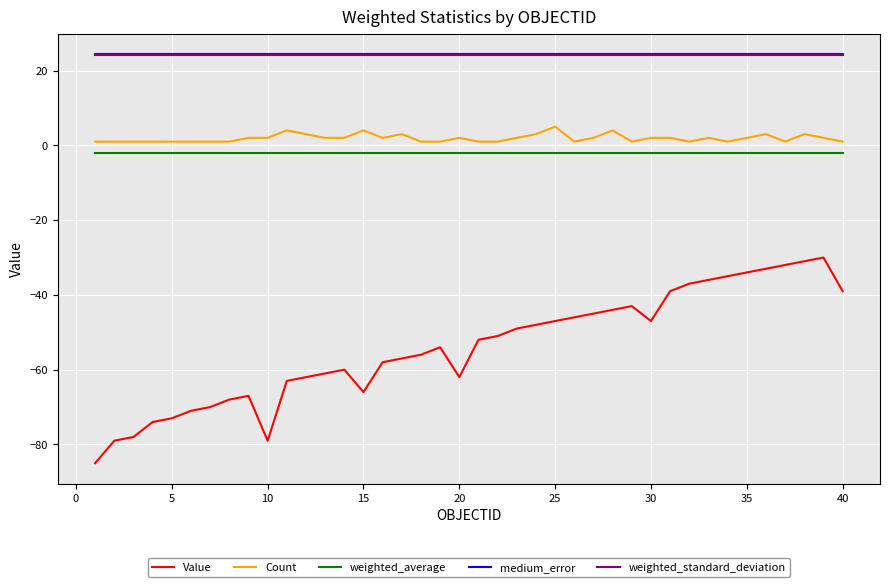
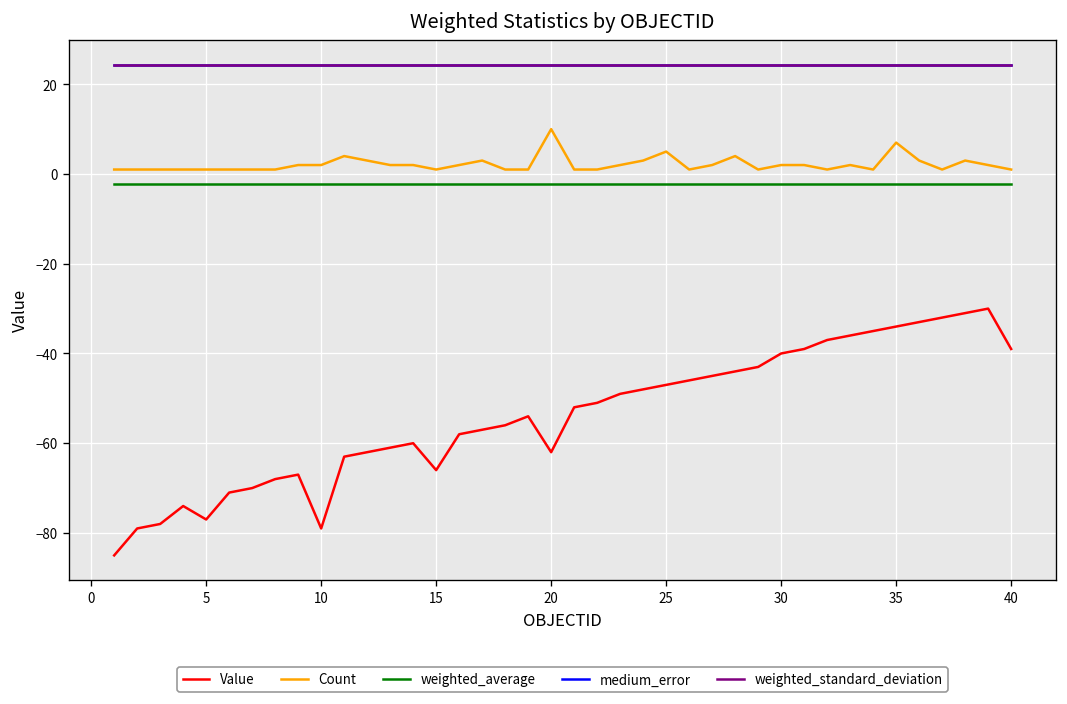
Value, 5: -73 -> -77
Count, 15: 4 -> 1
Count, 20: 2 -> 10
Value, 30: -47 -> -40
Count, 35: 2 -> 7
